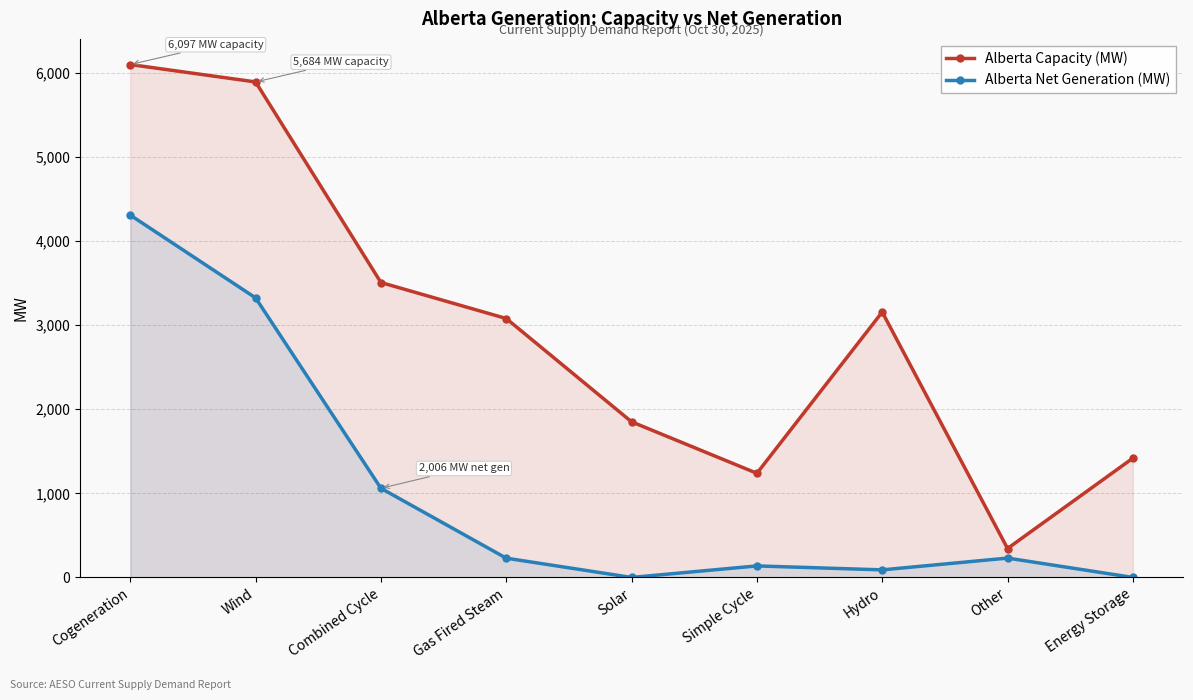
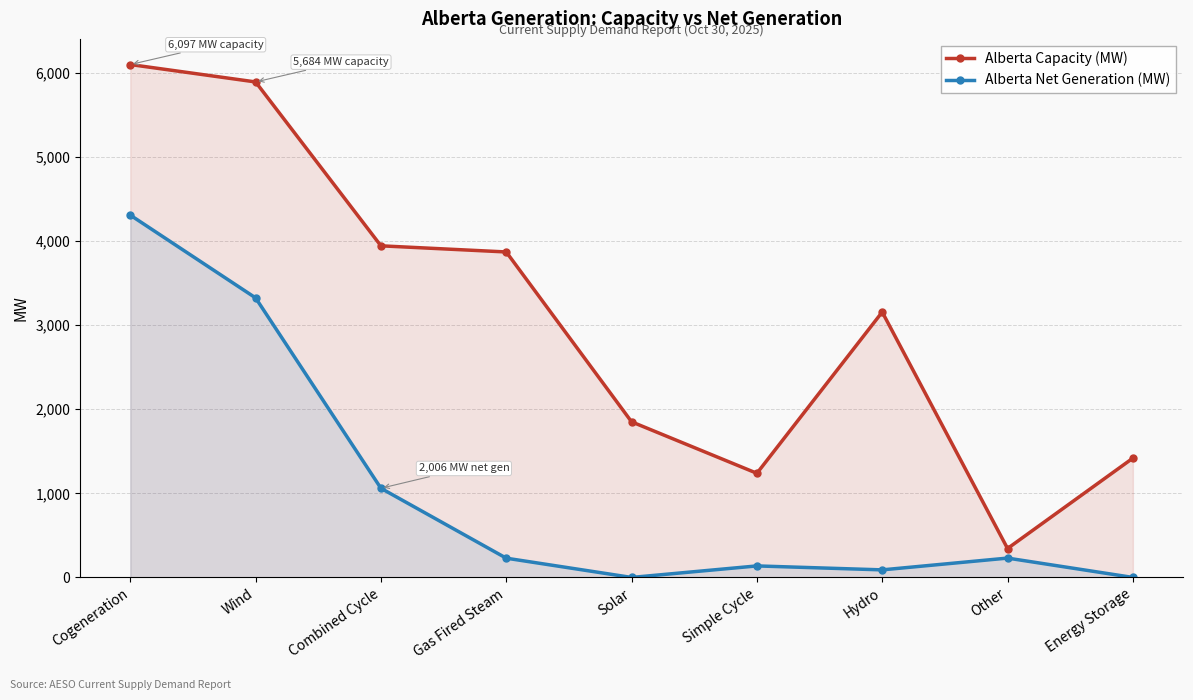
Alberta Capacity (MW), Combined Cycle: 3,500 -> 3,900
Alberta Capacity (MW), Gas Fired Steam: 3,100 -> 3,900
